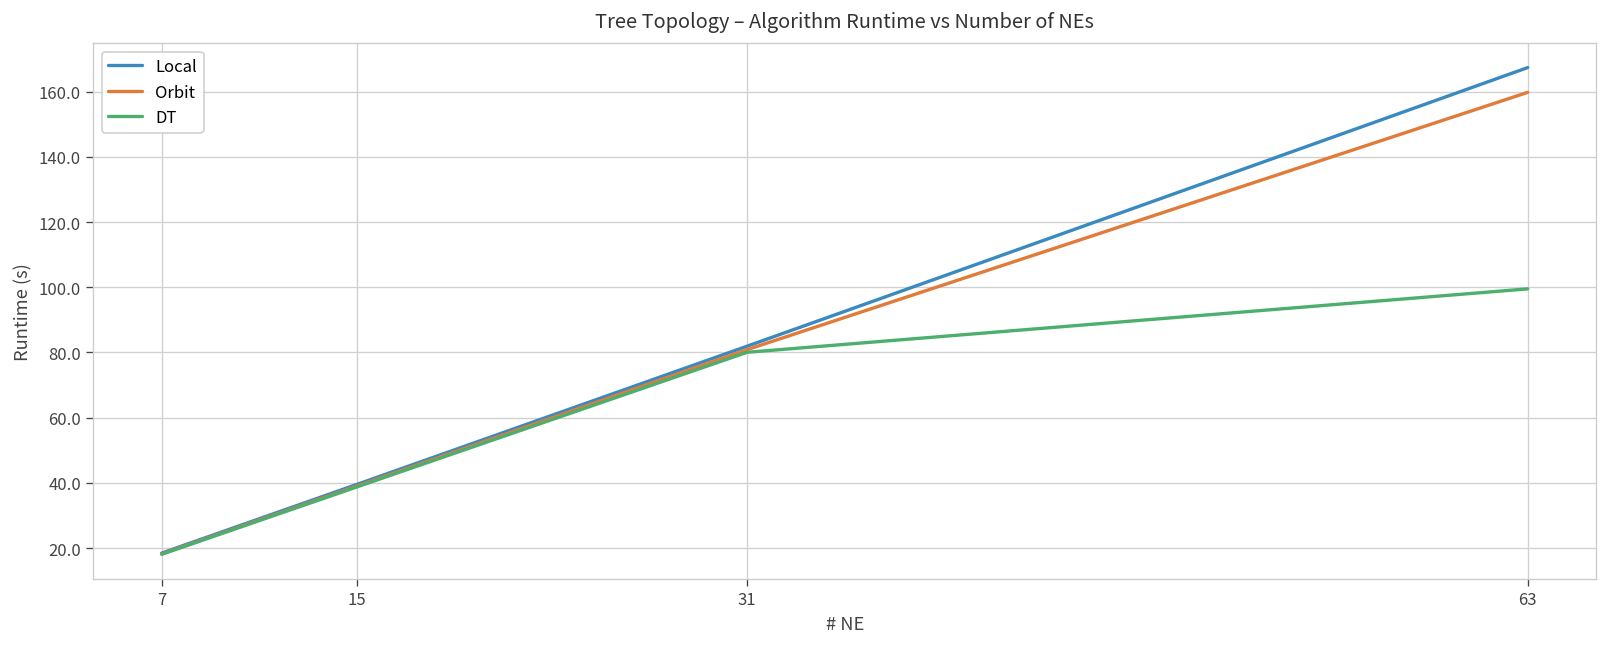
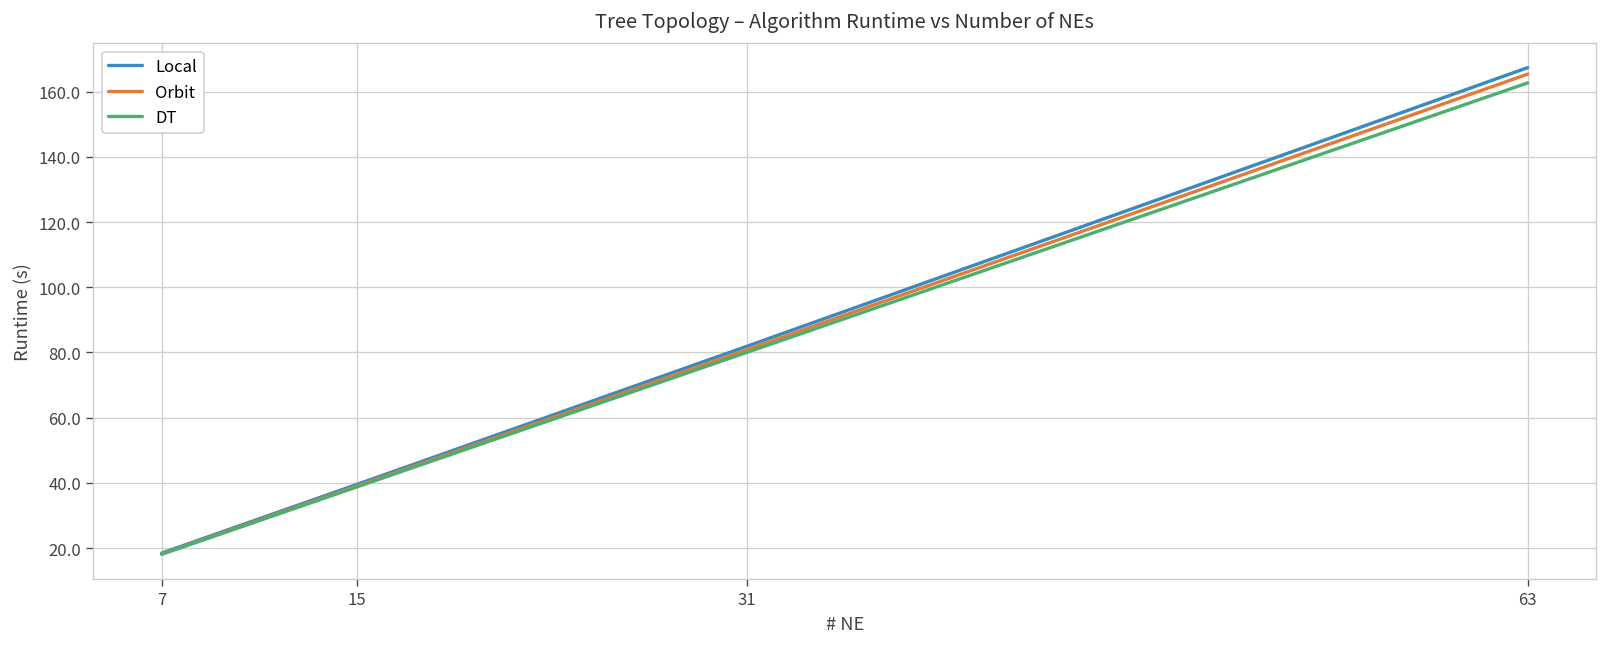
Orbit, 63: 160 -> 165
DT, 63: 100 -> 163
